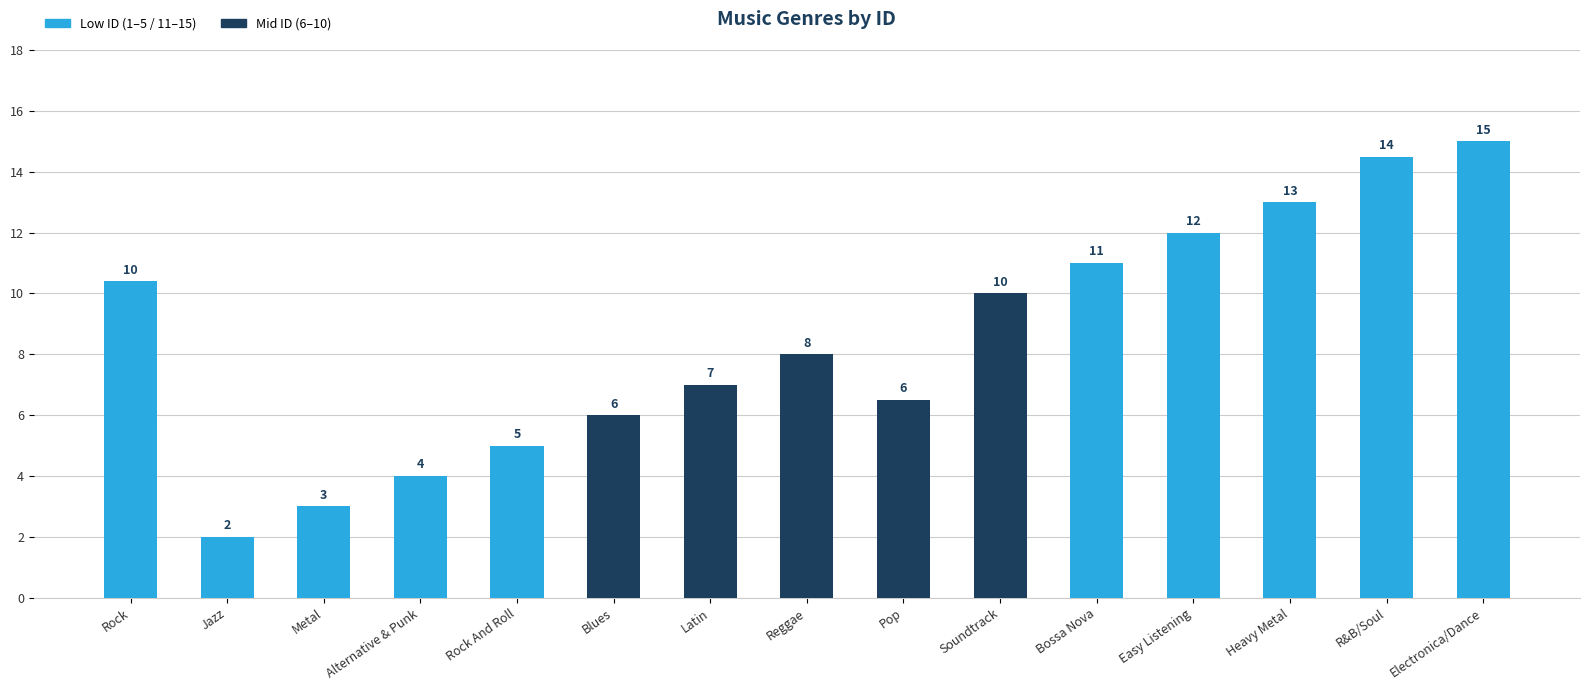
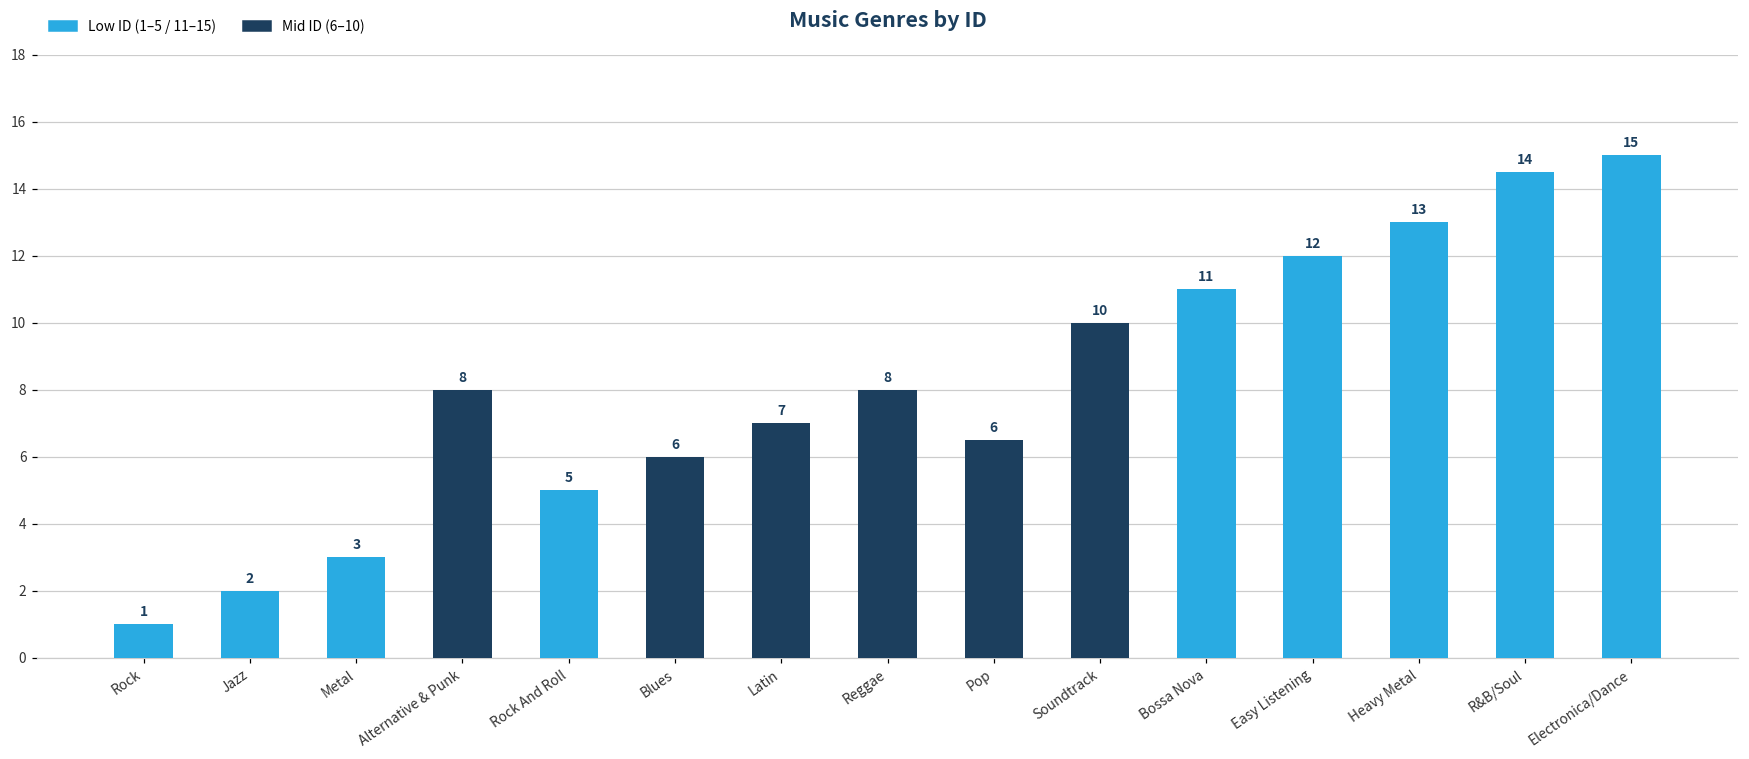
Rock: 10 -> 1
Alternative & Punk: 4 -> 8
